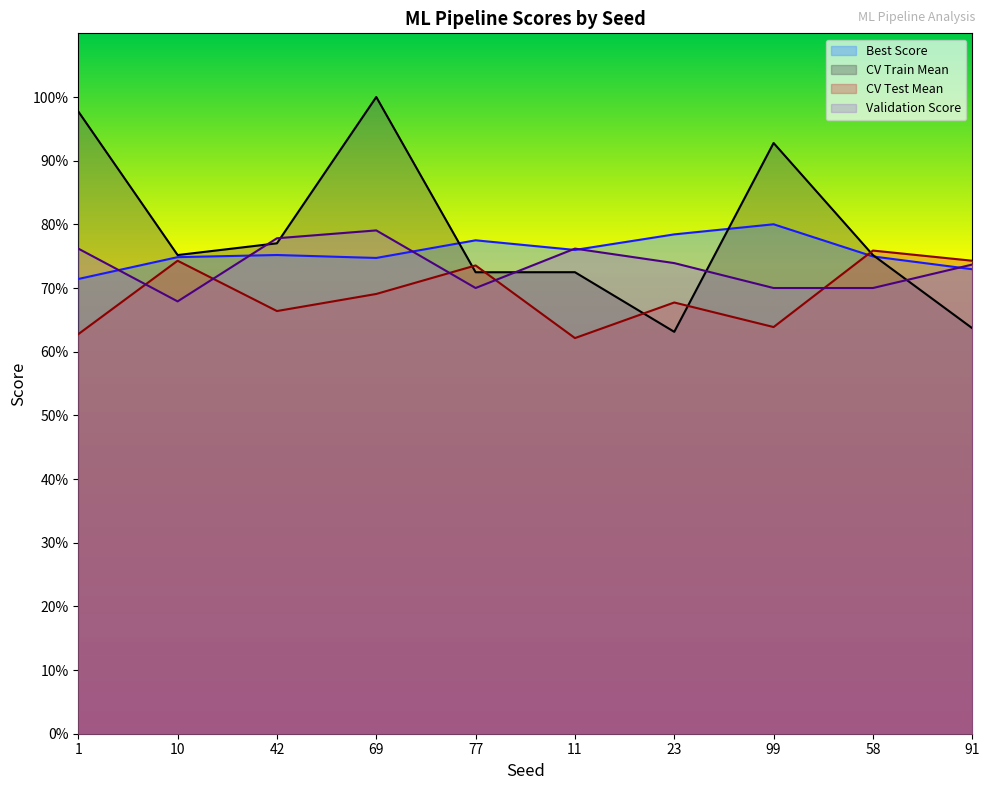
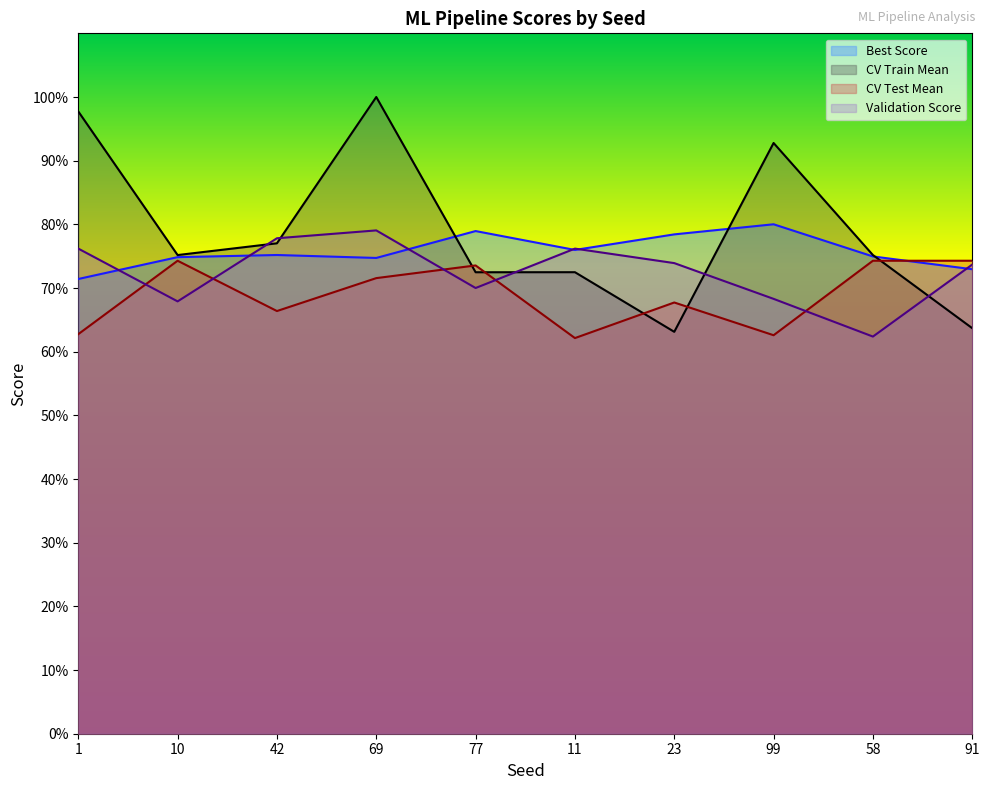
CV Test Mean, 69: 69% -> 72%
Best Score, 77: 77% -> 79%
CV Test Mean, 99: 64% -> 63%
Validation Score, 99: 70% -> 68%
CV Test Mean, 58: 76% -> 74%
Validation Score, 58: 70% -> 62%
